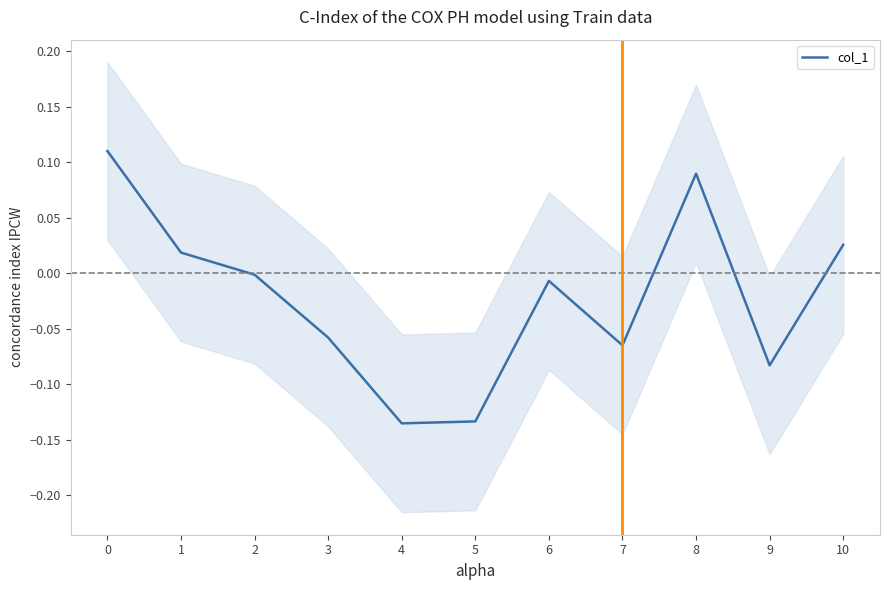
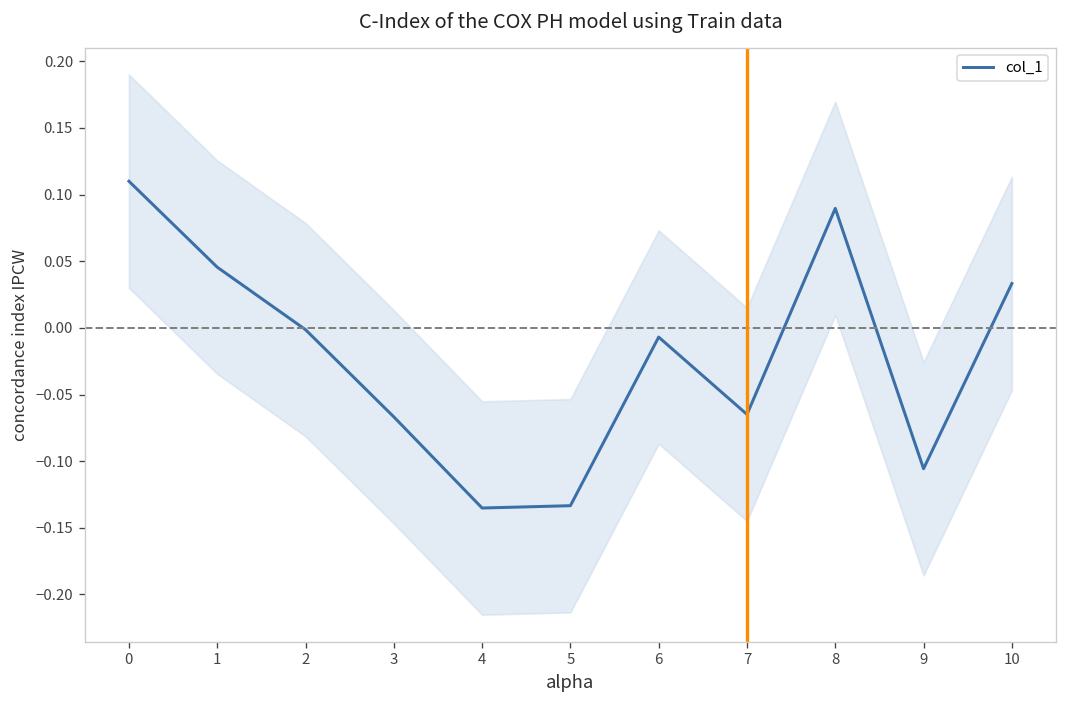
col_1, 1: 0.019 -> 0.046
col_1, 3: -0.058 -> -0.067
col_1, 9: -0.083 -> -0.106
col_1, 10: 0.026 -> 0.033
